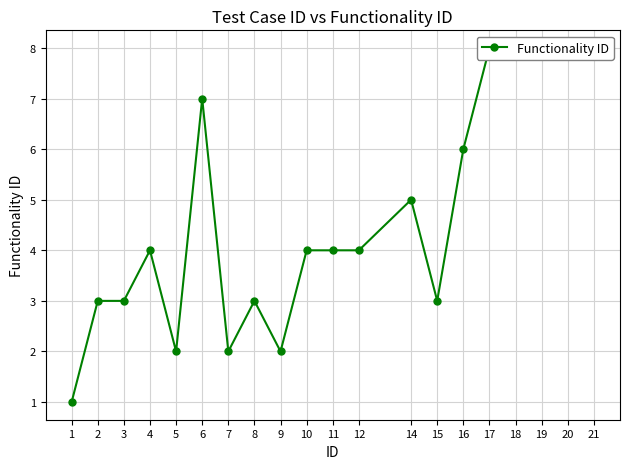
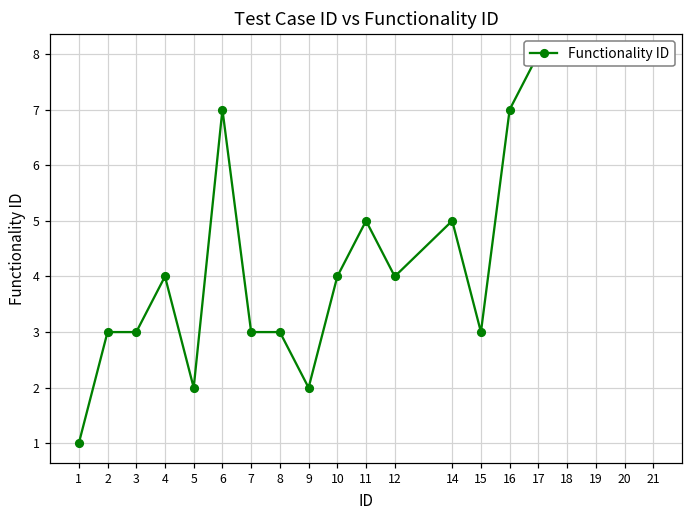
7: 2 -> 3
11: 4 -> 5
16: 6 -> 7
